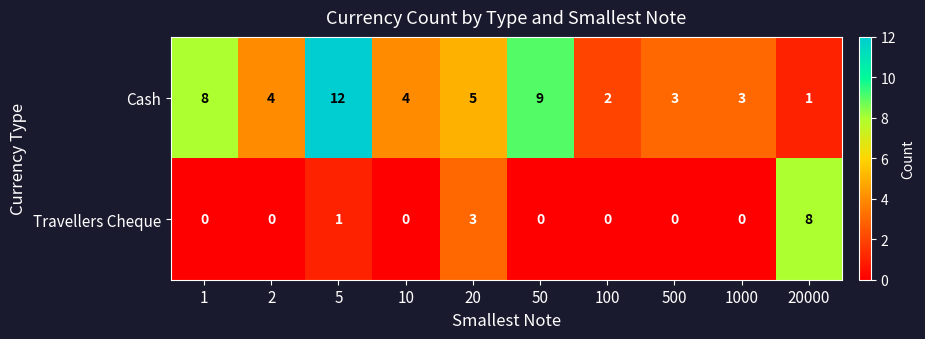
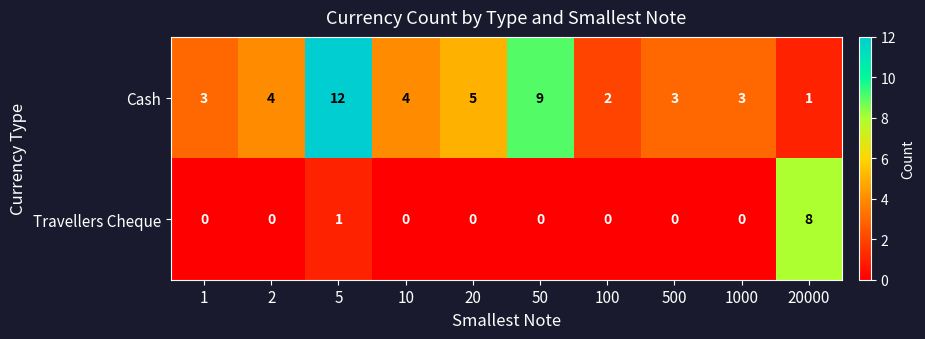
Cash, 1: 8 -> 3
Travellers Cheque, 20: 3 -> 0
